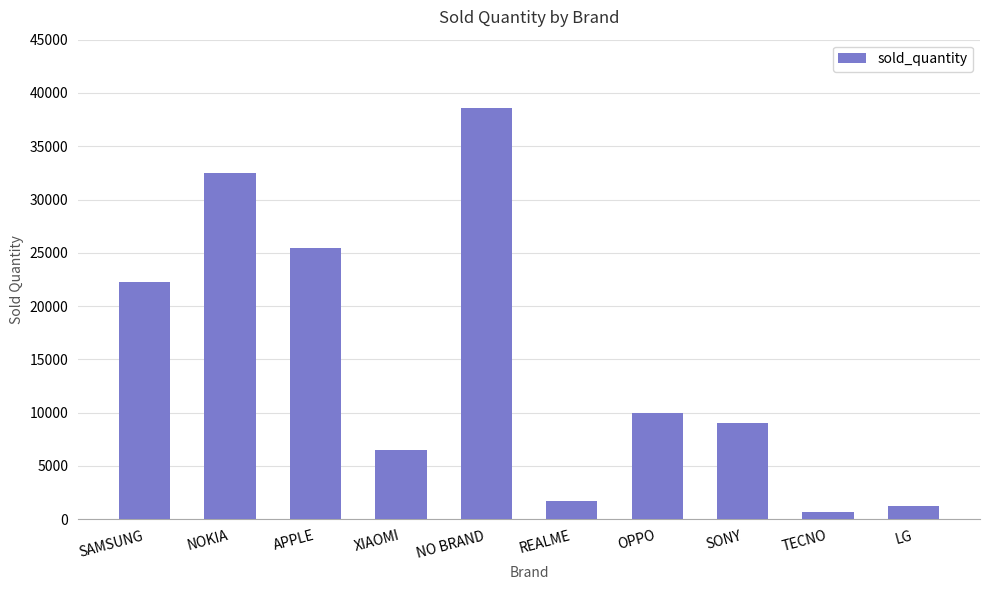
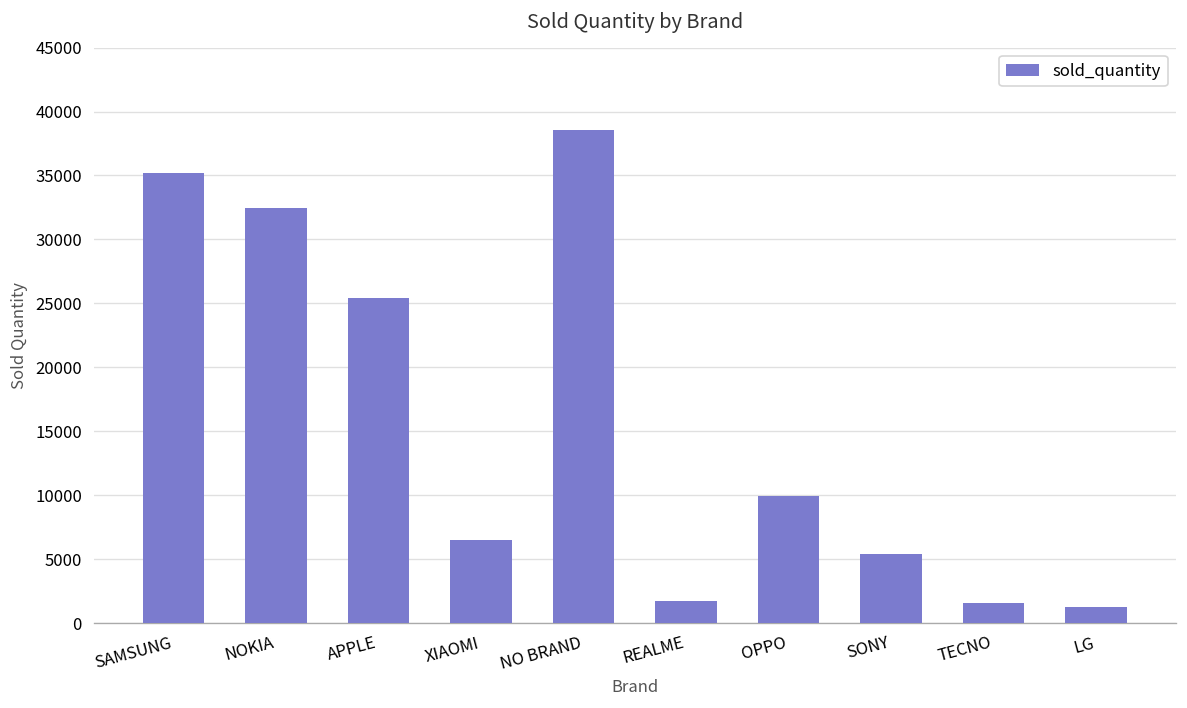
SAMSUNG: 22300 -> 35200
SONY: 9000 -> 5400
TECNO: 700 -> 1600
